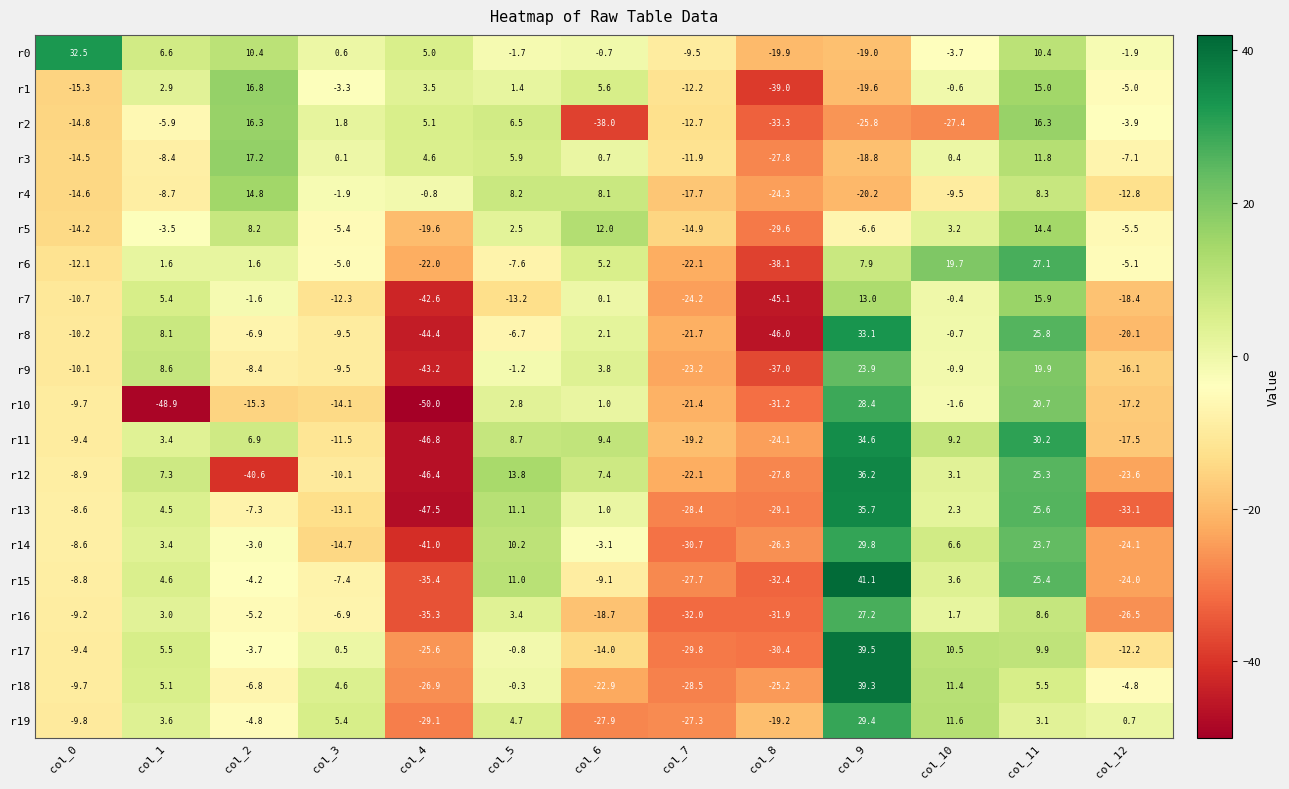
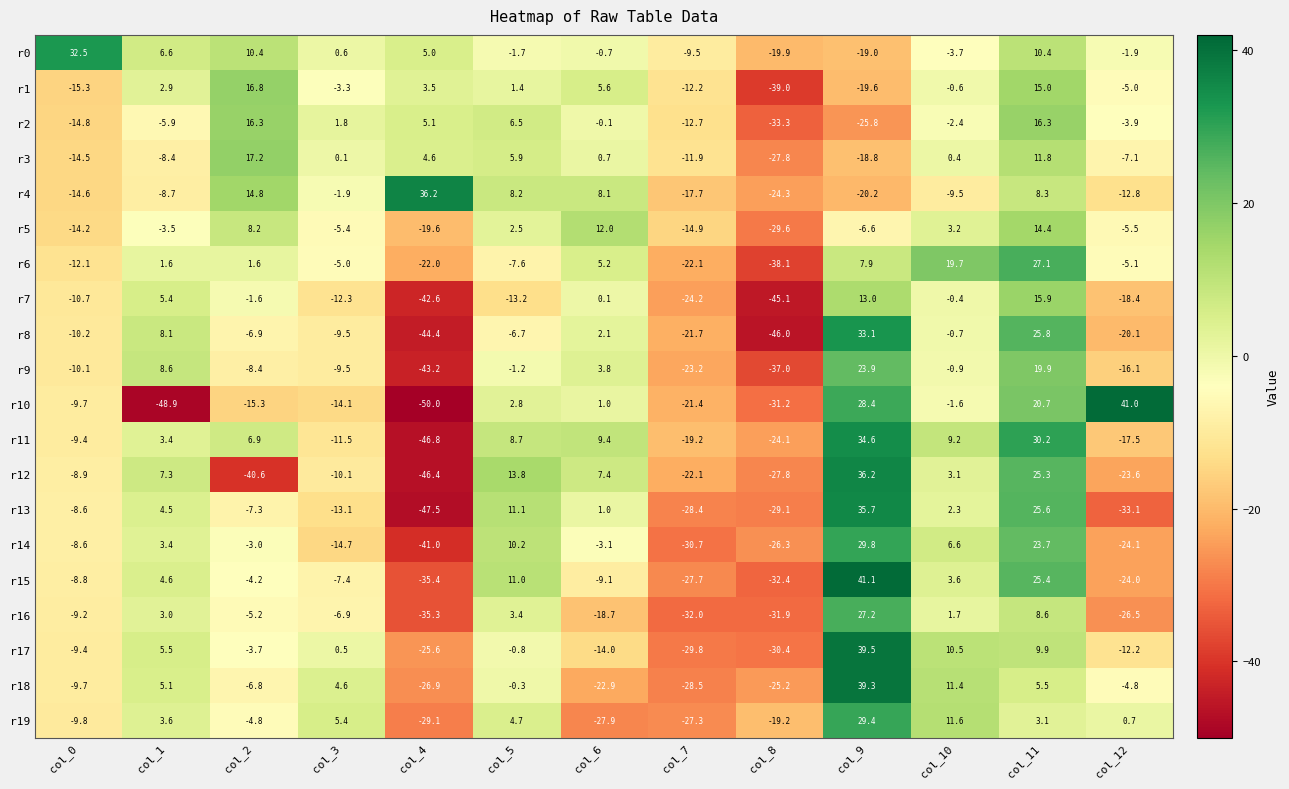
r2, col_6: -38.0 -> -0.1
r2, col_10: -27.4 -> -2.4
r4, col_4: -0.8 -> 36.2
r10, col_12: -17.2 -> 41.0
